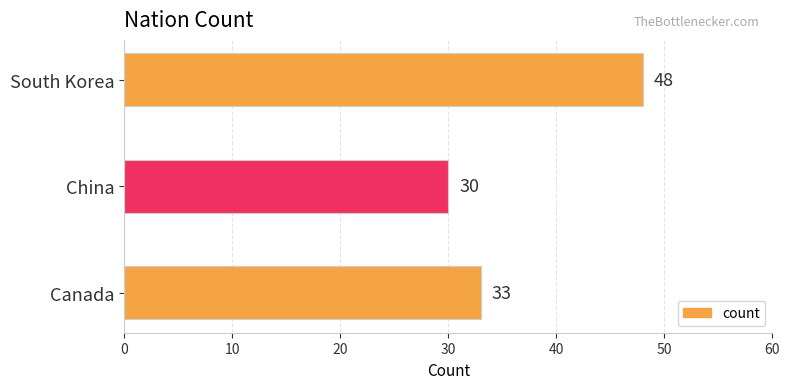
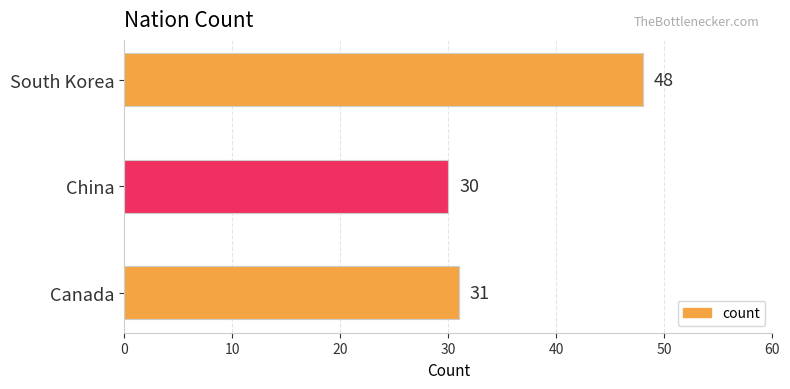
Canada: 33 -> 31
